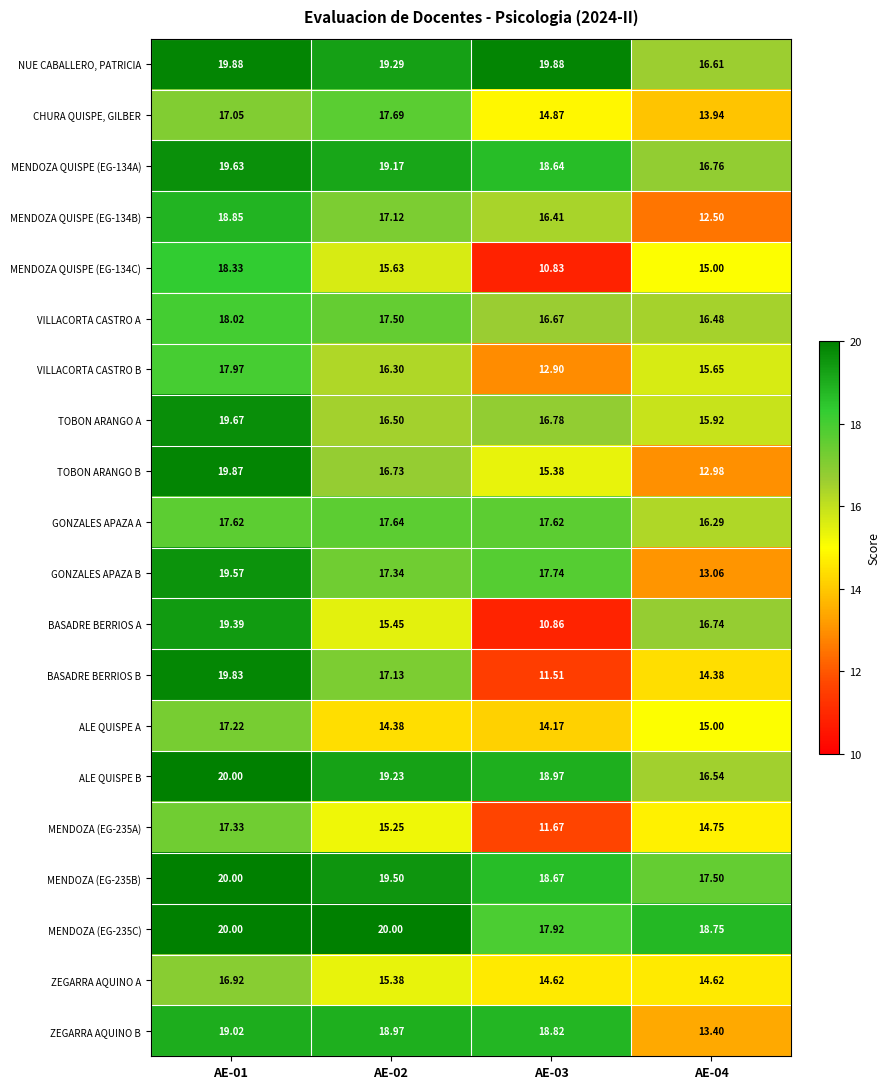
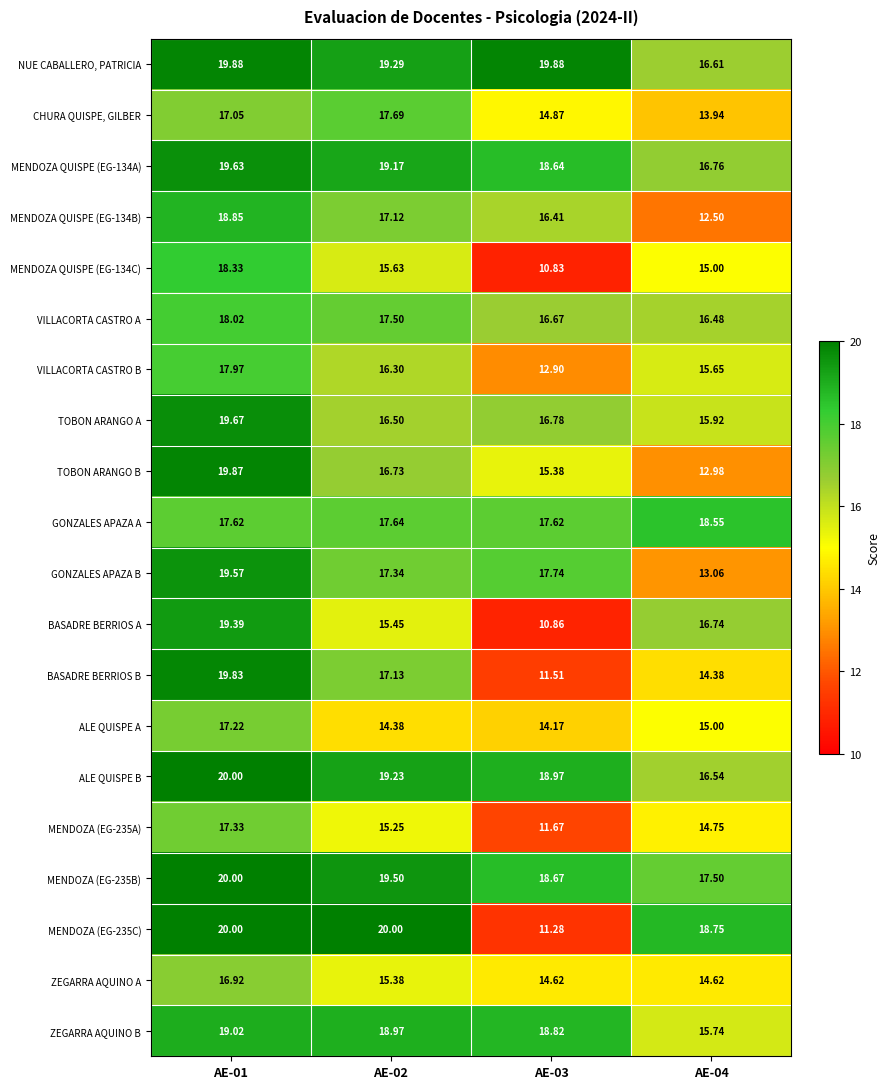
GONZALES APAZA A, AE-04: 16.29 -> 18.55
MENDOZA (EG-235C), AE-03: 17.92 -> 11.28
ZEGARRA AQUINO B, AE-04: 13.40 -> 15.74
